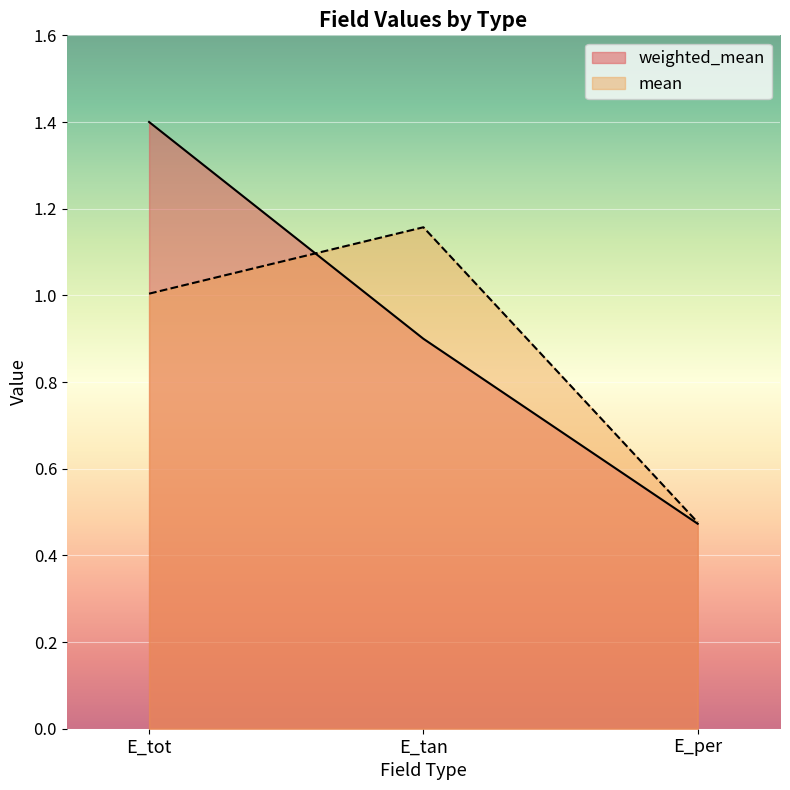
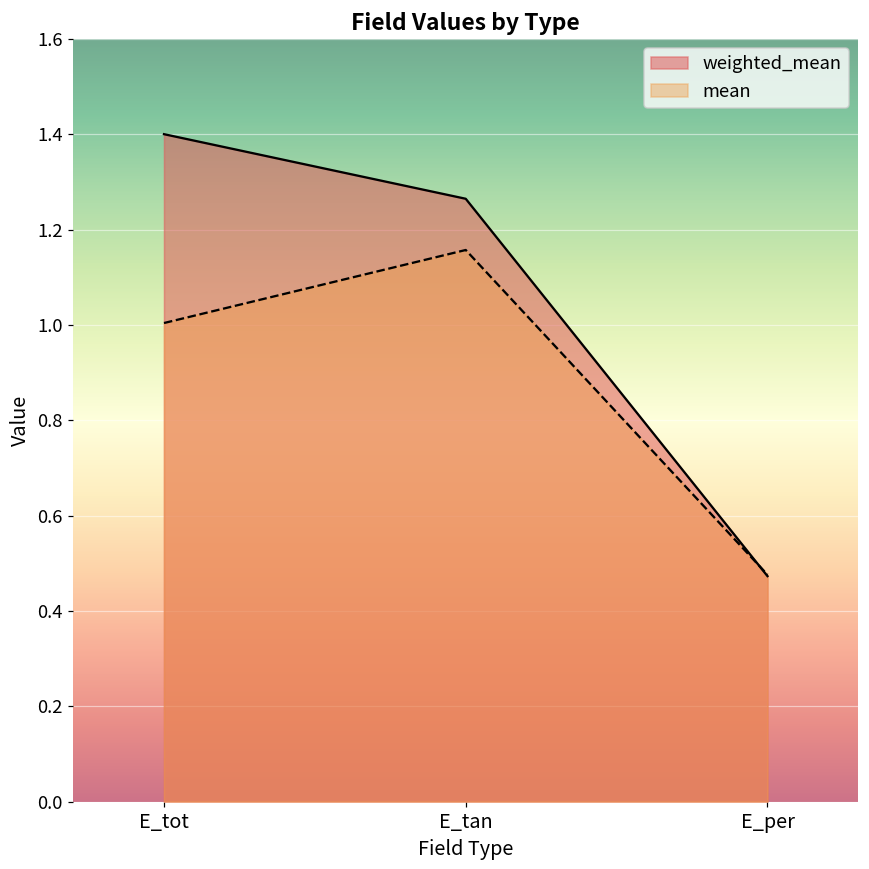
weighted_mean, E_tan: 0.90 -> 1.26
